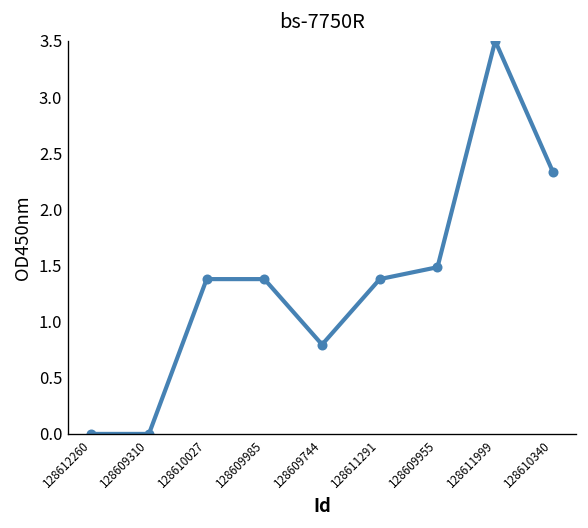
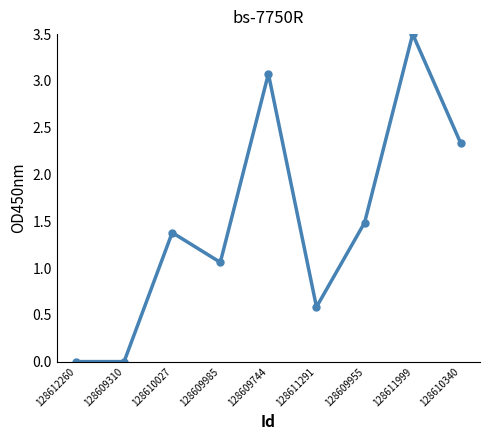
128609985: 1.4 -> 1.1
128609744: 0.8 -> 3.1
128611291: 1.4 -> 0.6
